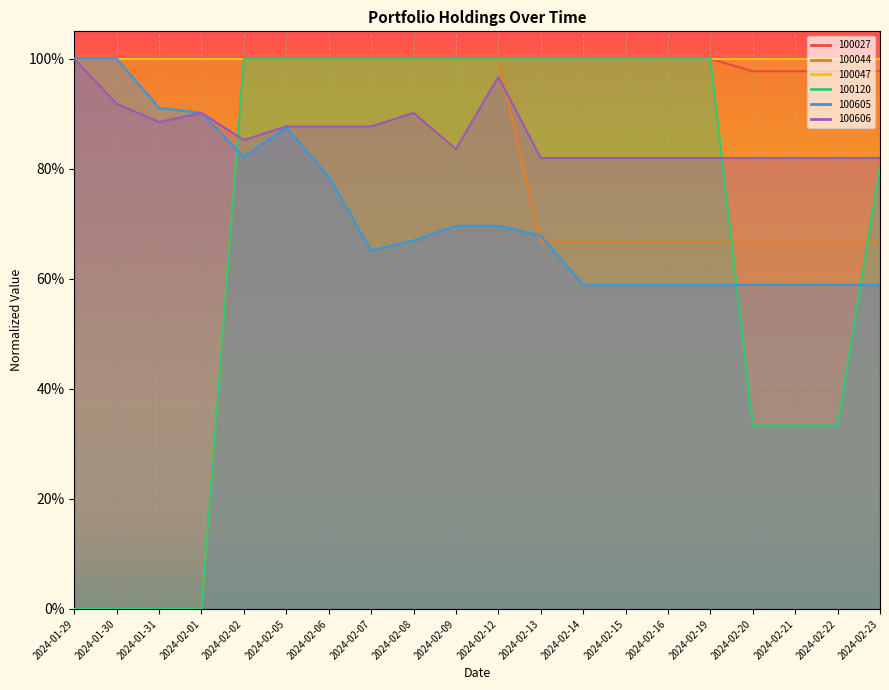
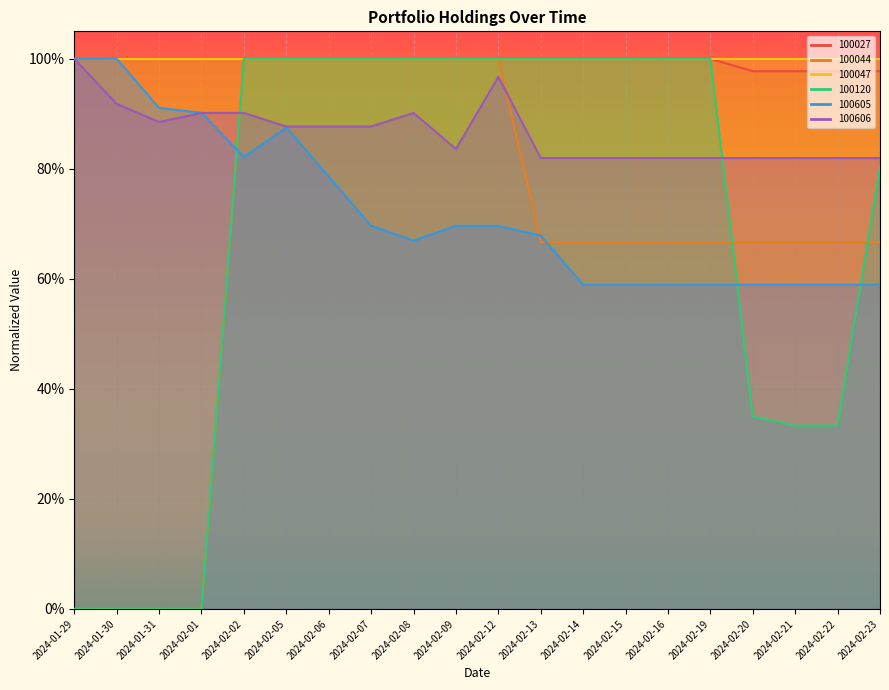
100606, 2024-02-02: 85% -> 90%
100605, 2024-02-07: 65% -> 70%
100120, 2024-02-20: 33% -> 35%
